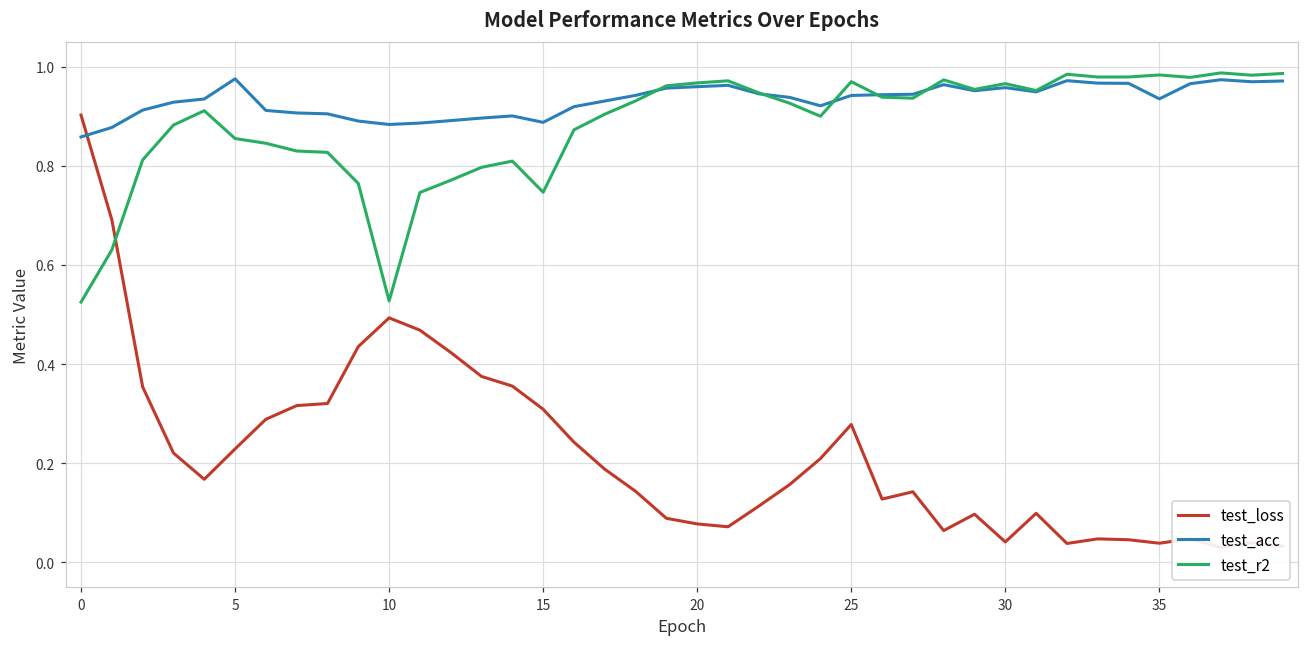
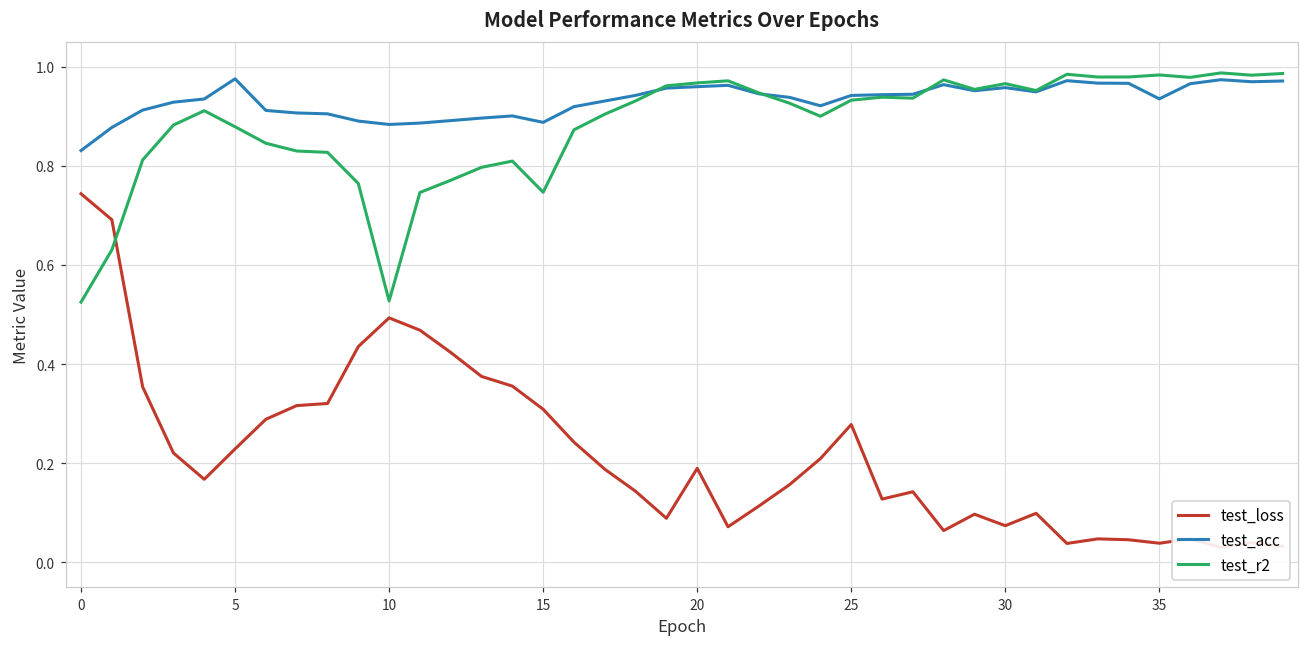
test_loss, 0: 0.90 -> 0.74
test_acc, 0: 0.86 -> 0.83
test_r2, 5: 0.85 -> 0.88
test_loss, 20: 0.08 -> 0.19
test_r2, 25: 0.97 -> 0.93
test_loss, 30: 0.04 -> 0.07
